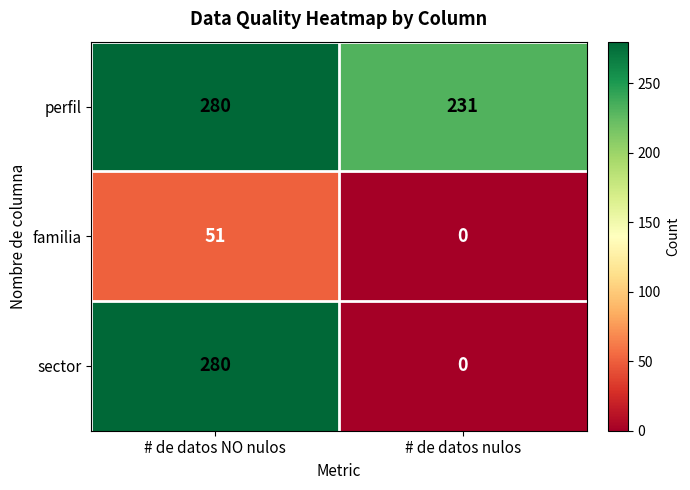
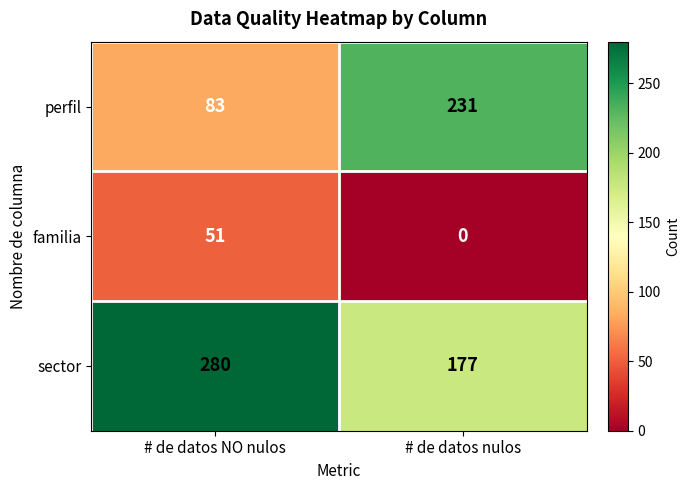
perfil, # de datos NO nulos: 280 -> 83
sector, # de datos nulos: 0 -> 177
